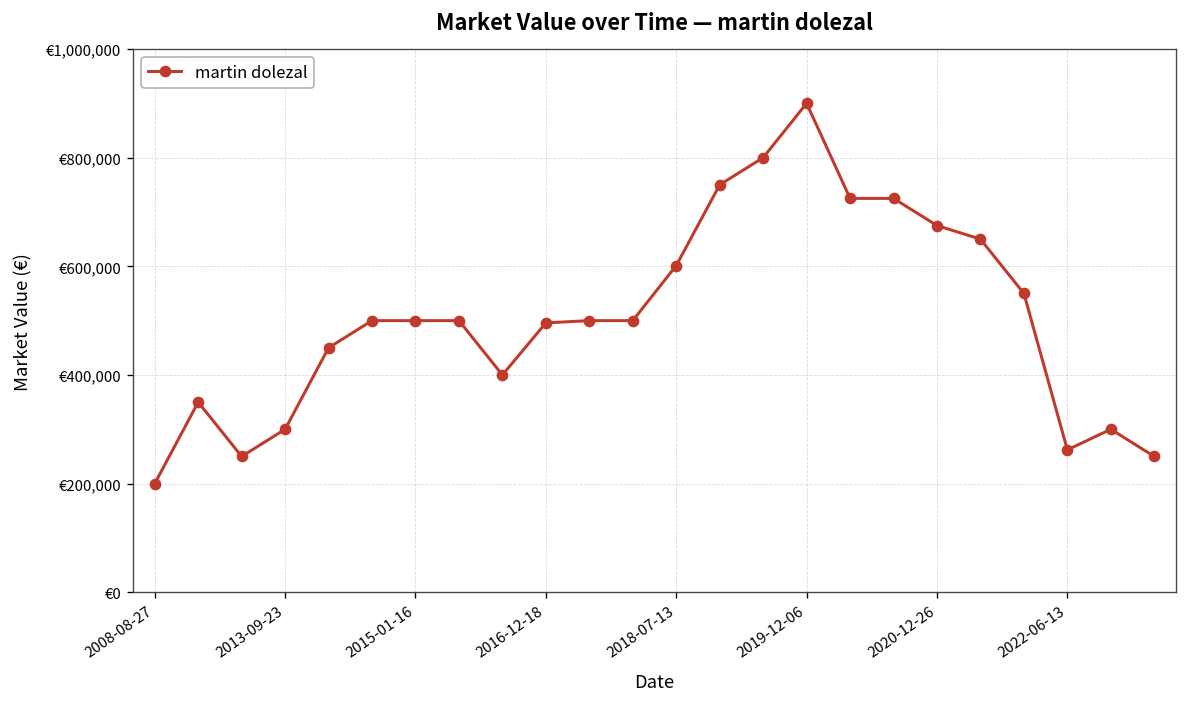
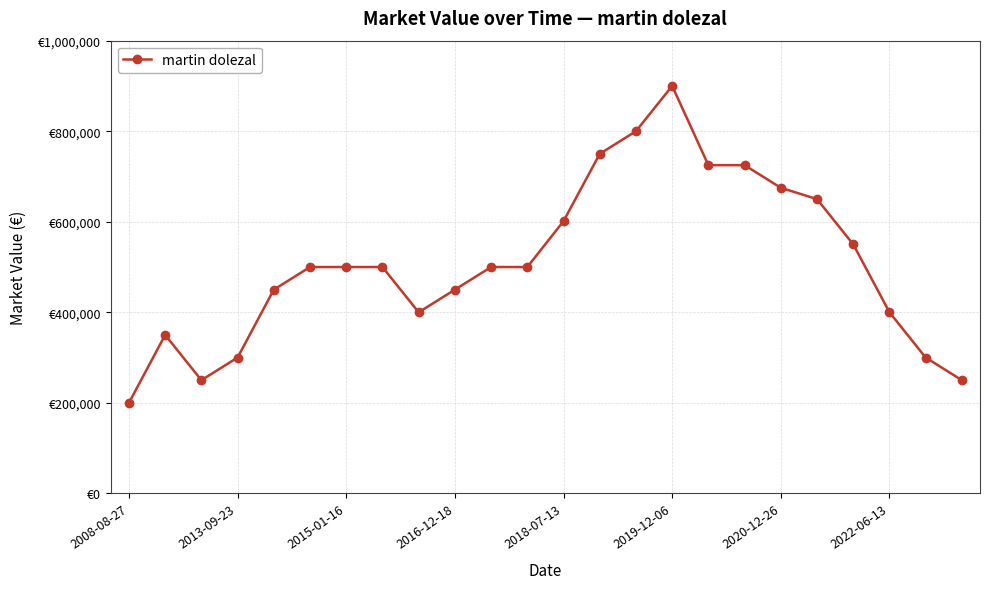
2016-12-18: €500,000 -> €450,000
2022-06-13: €260,000 -> €400,000
